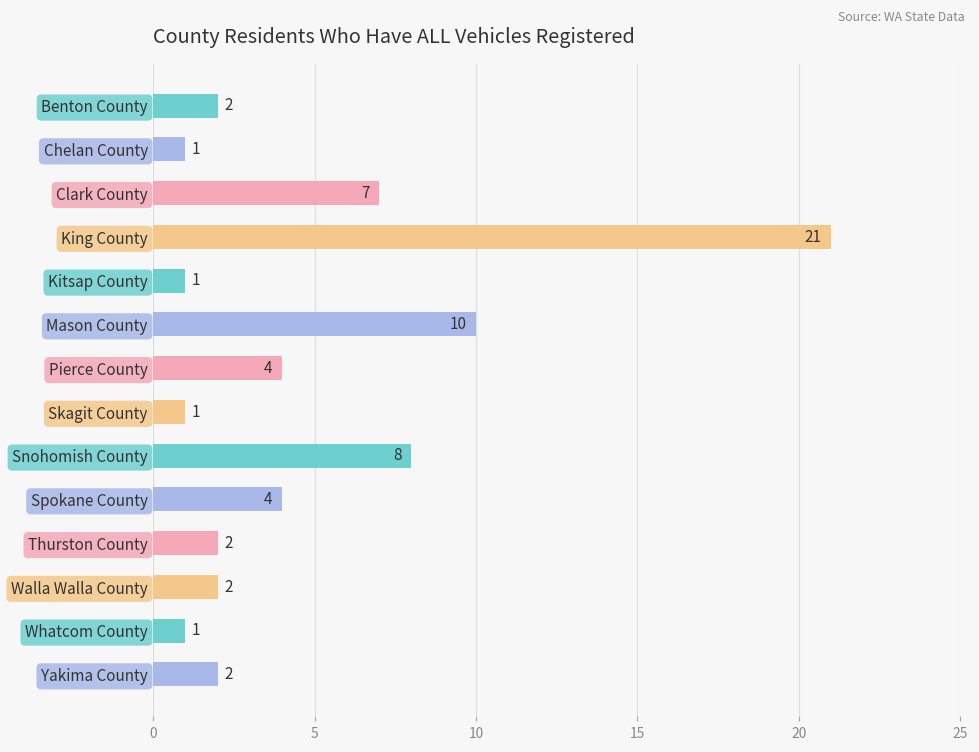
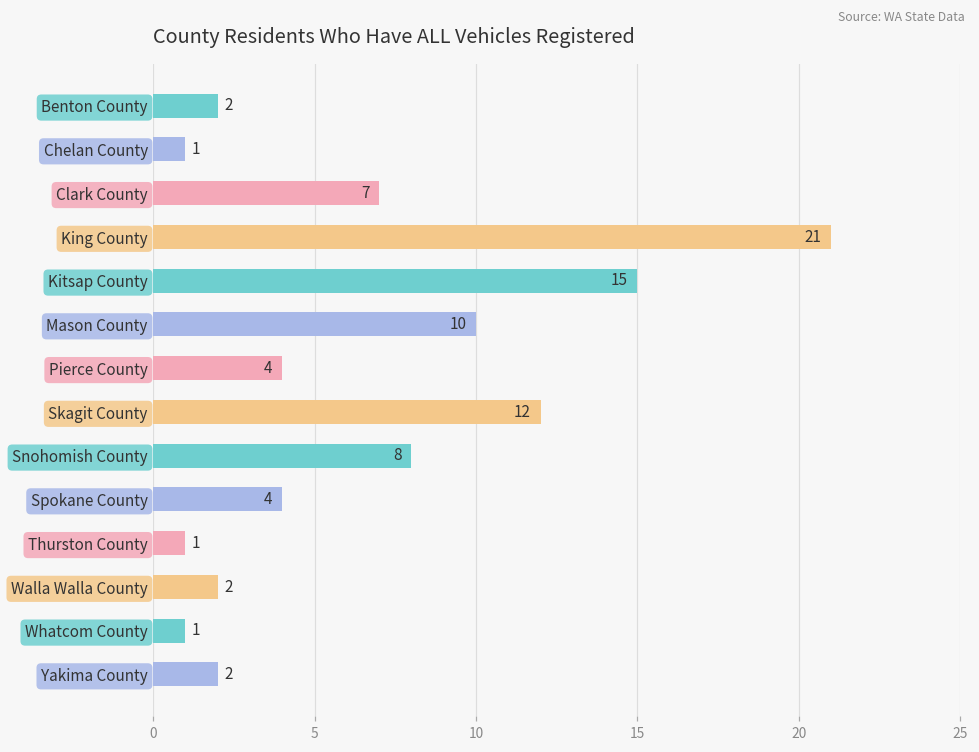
Kitsap County: 1 -> 15
Skagit County: 1 -> 12
Thurston County: 2 -> 1
